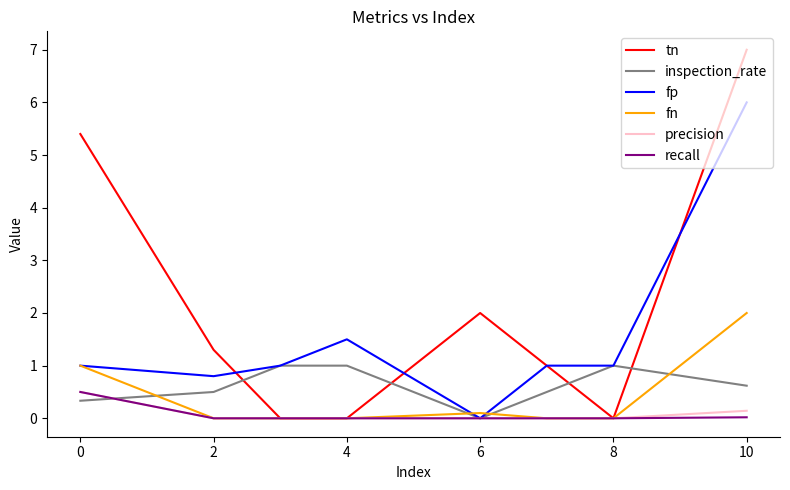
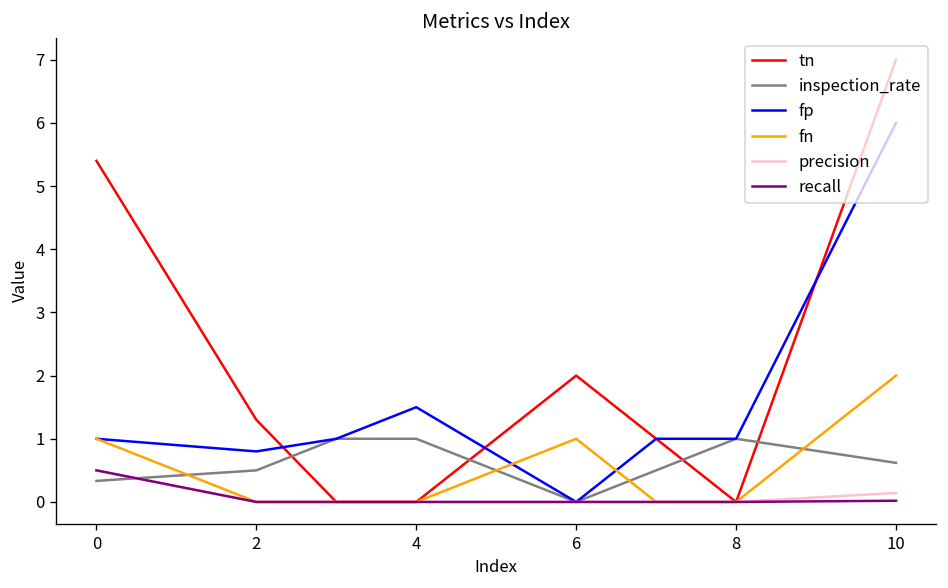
fn, 6: 0.1 -> 1.0
